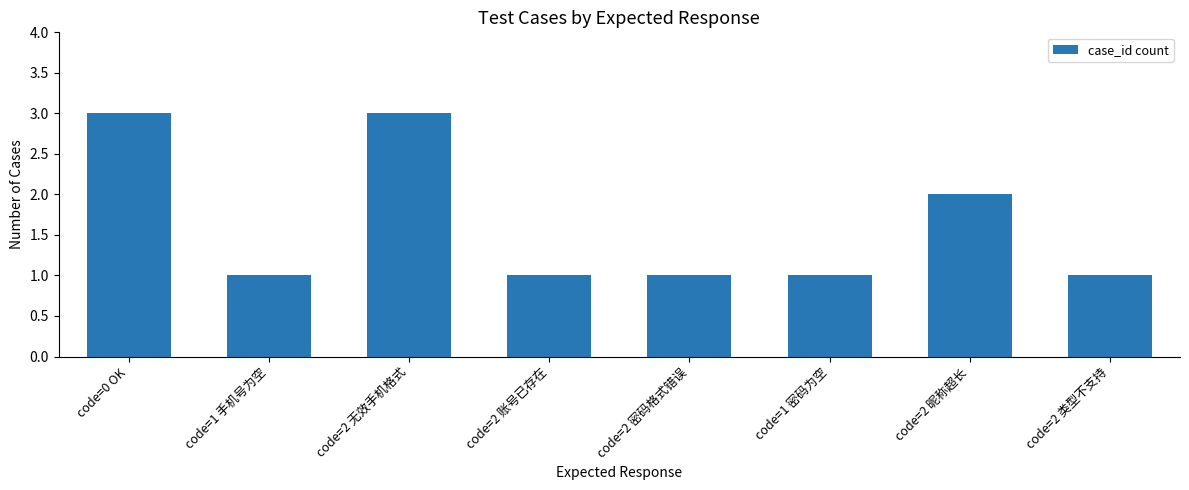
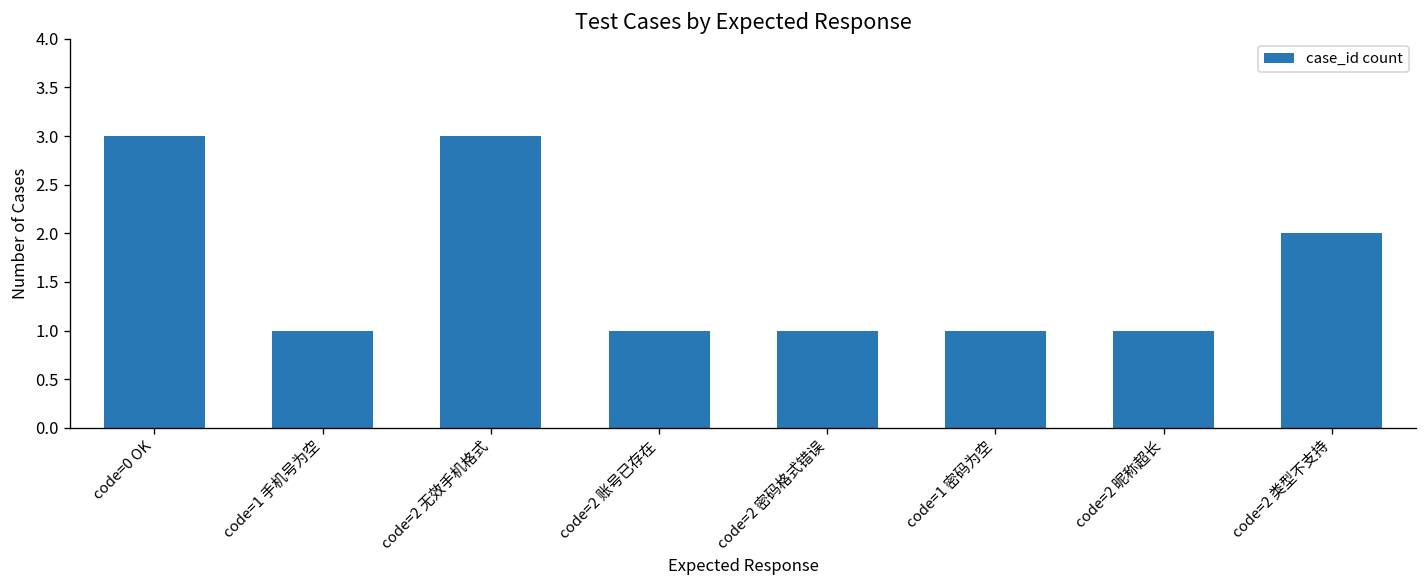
code=2 昵称超长: 2 -> 1
code=2 类型不支持: 1 -> 2
